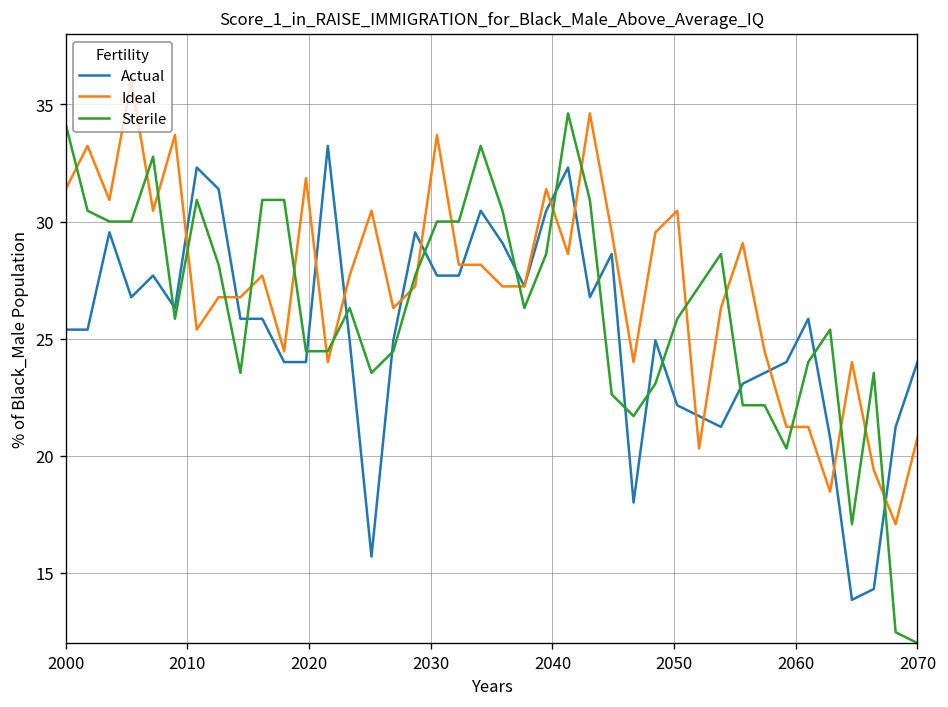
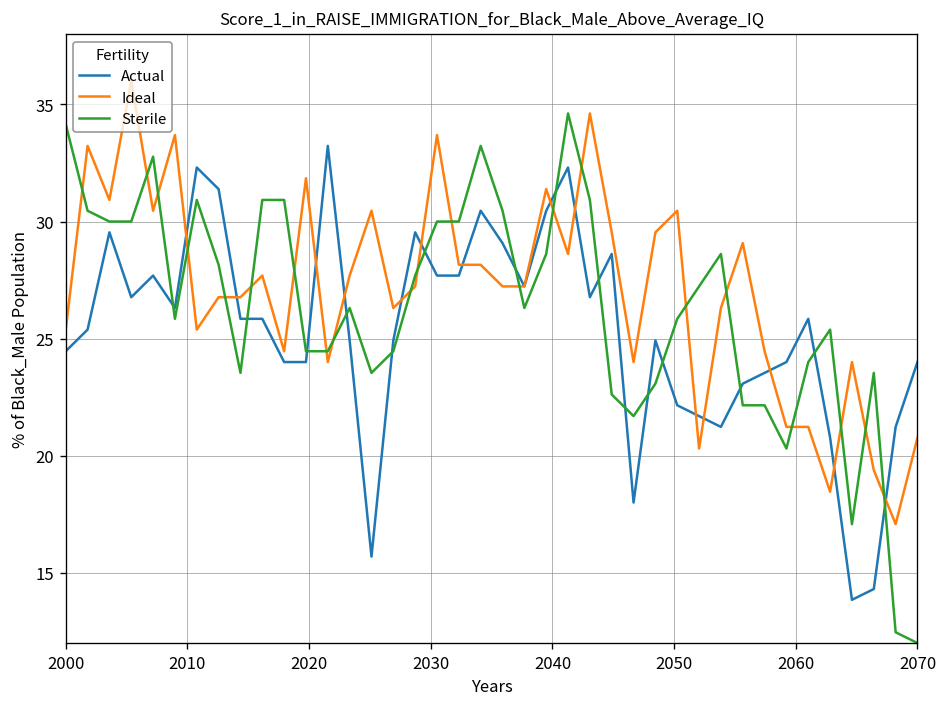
Actual, 2000: 25.4 -> 24.5
Ideal, 2000: 31.4 -> 25.4
